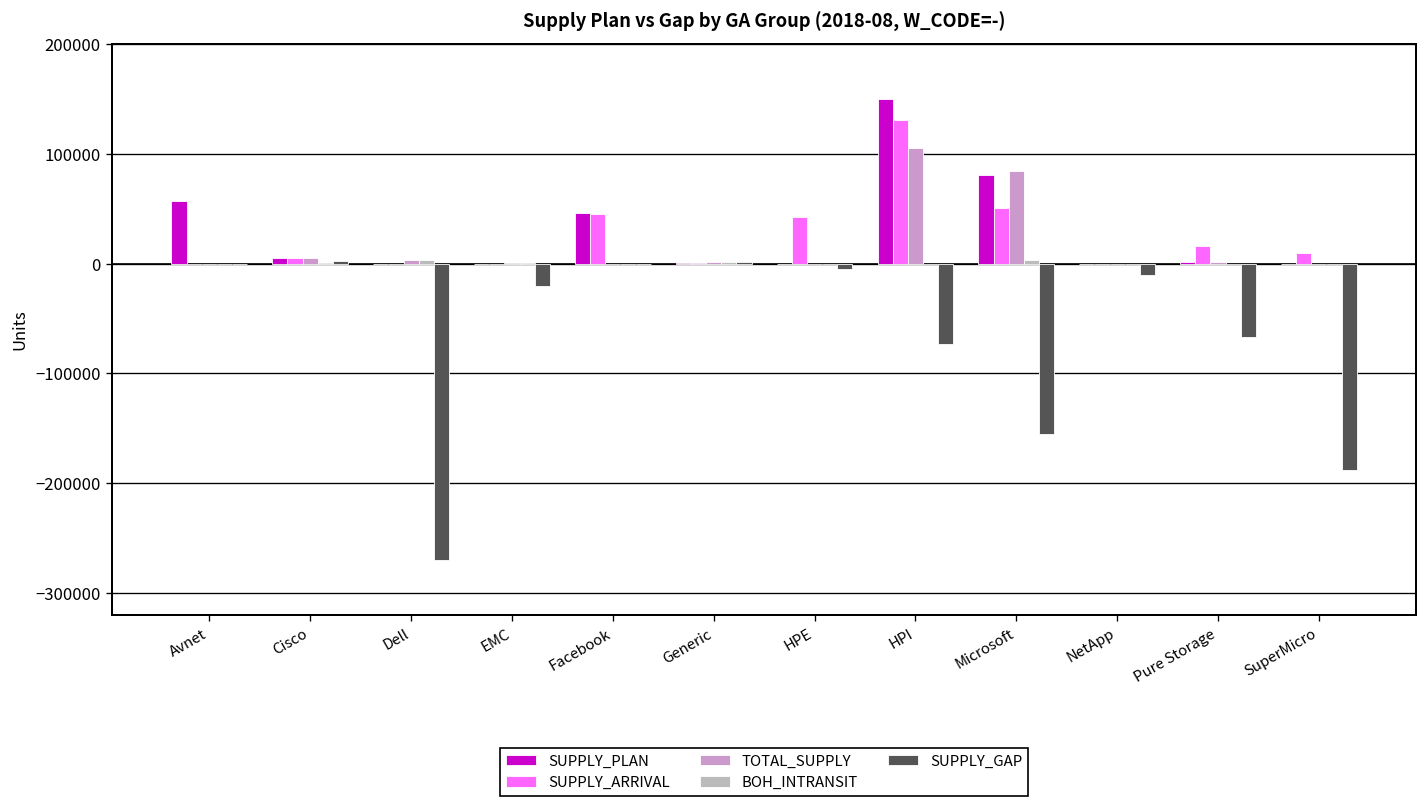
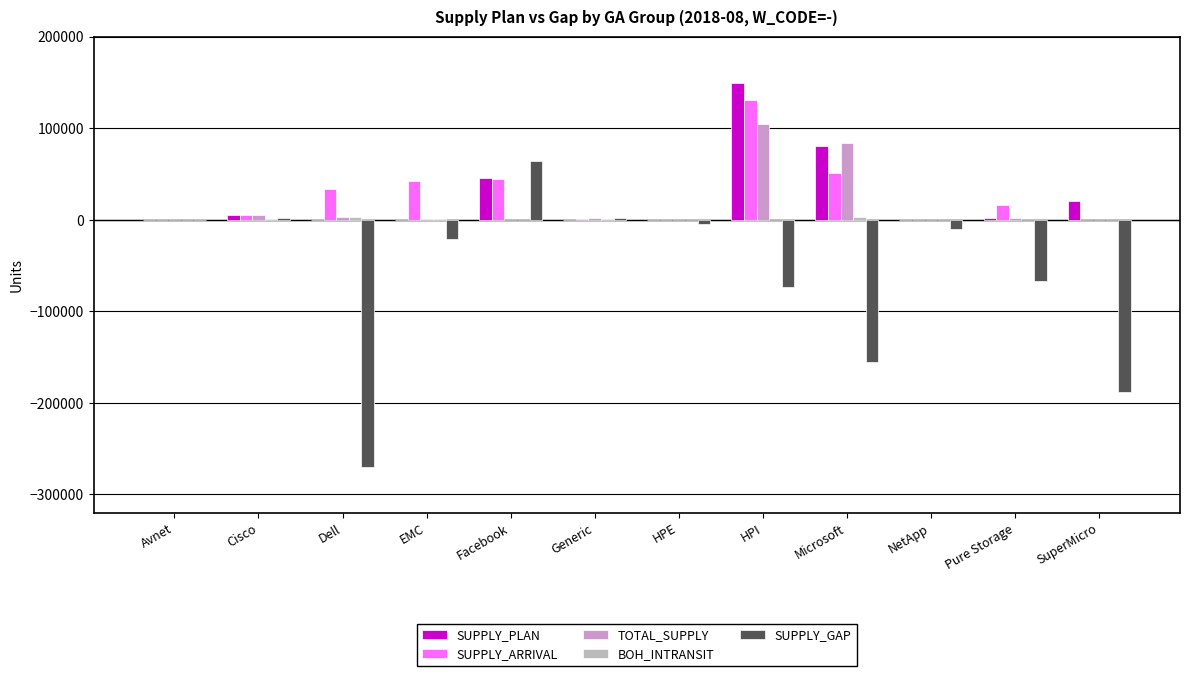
SUPPLY_PLAN, Avnet: 60000 -> 0
SUPPLY_ARRIVAL, Dell: 0 -> 30000
SUPPLY_ARRIVAL, EMC: 0 -> 40000
SUPPLY_GAP, Facebook: 0 -> 60000
SUPPLY_ARRIVAL, HPE: 40000 -> 0
SUPPLY_PLAN, SuperMicro: 0 -> 20000
SUPPLY_ARRIVAL, SuperMicro: 10000 -> 0
